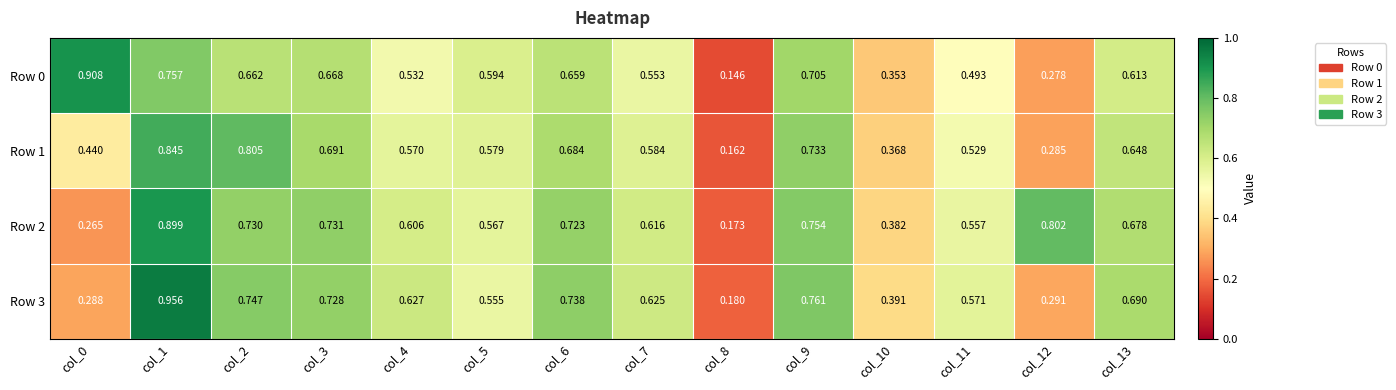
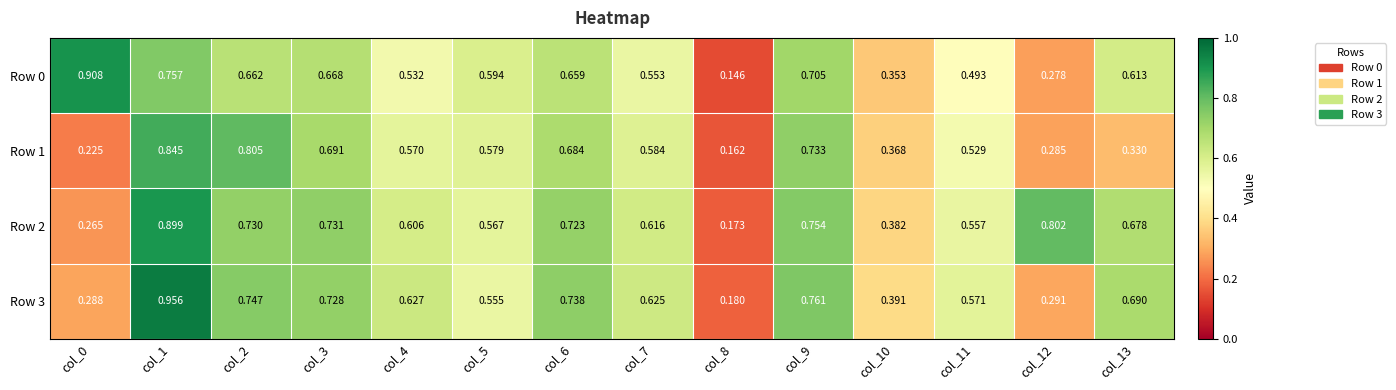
Row 1, col_0: 0.440 -> 0.225
Row 1, col_13: 0.648 -> 0.330
